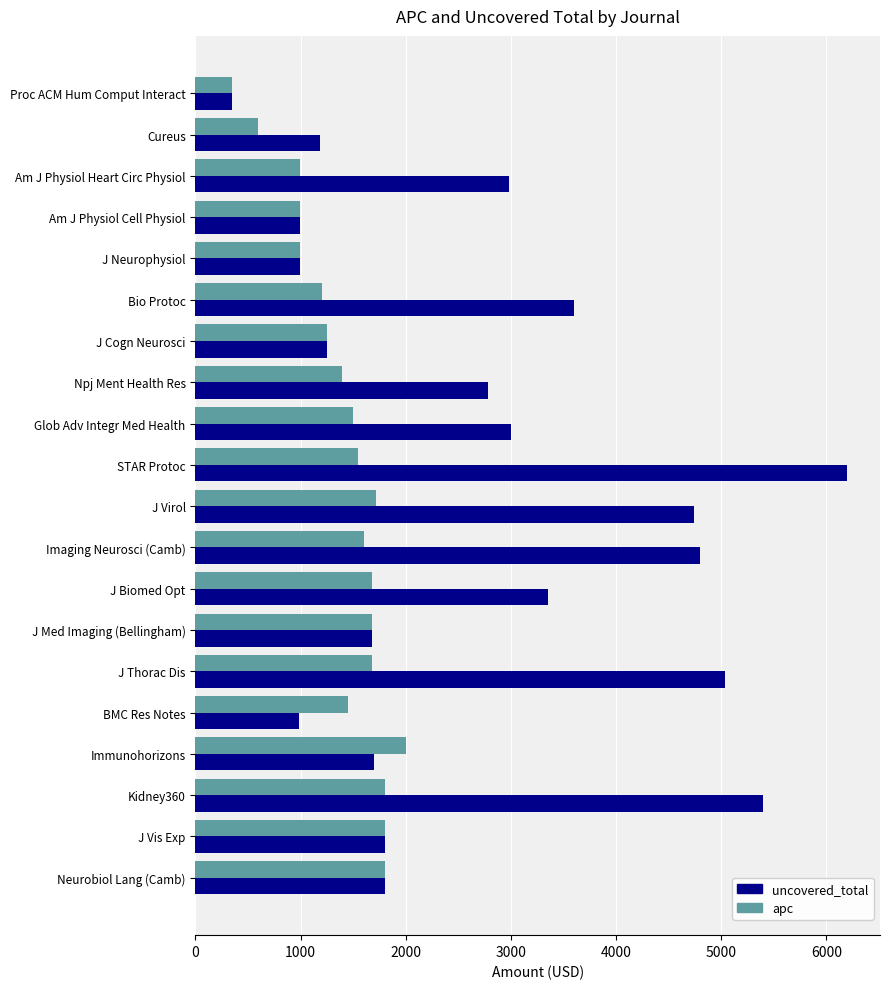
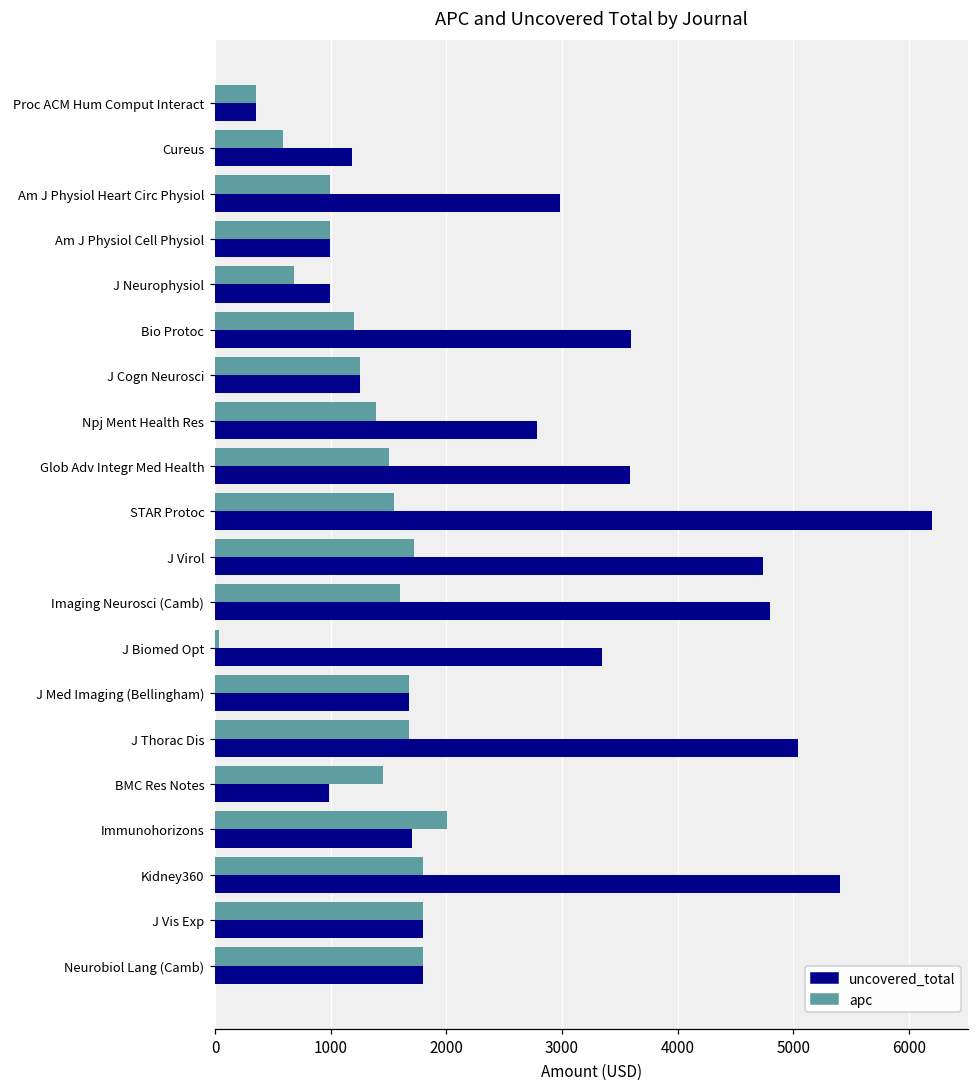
apc, J Neurophysiol: 1000 -> 680
uncovered_total, Glob Adv Integr Med Health: 3000 -> 3590
apc, J Biomed Opt: 1680 -> 40
